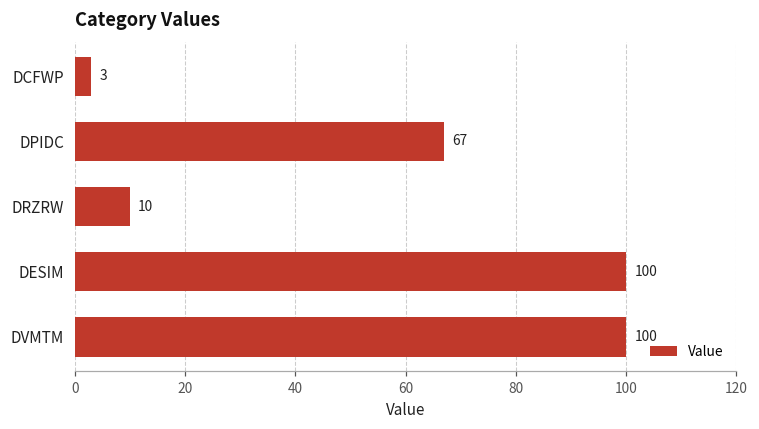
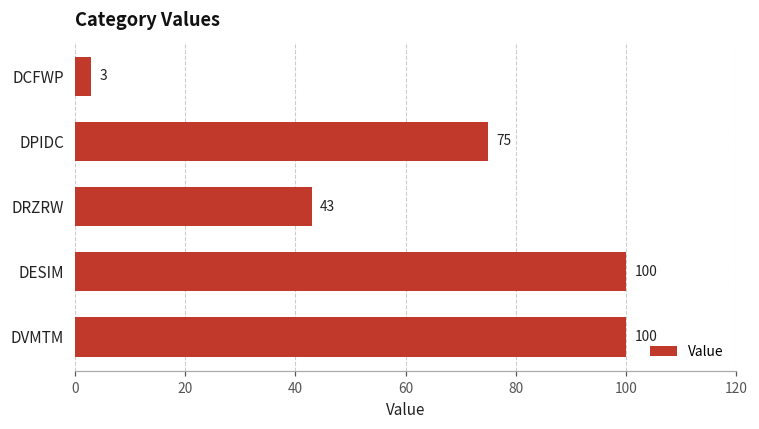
DPIDC: 67 -> 75
DRZRW: 10 -> 43
